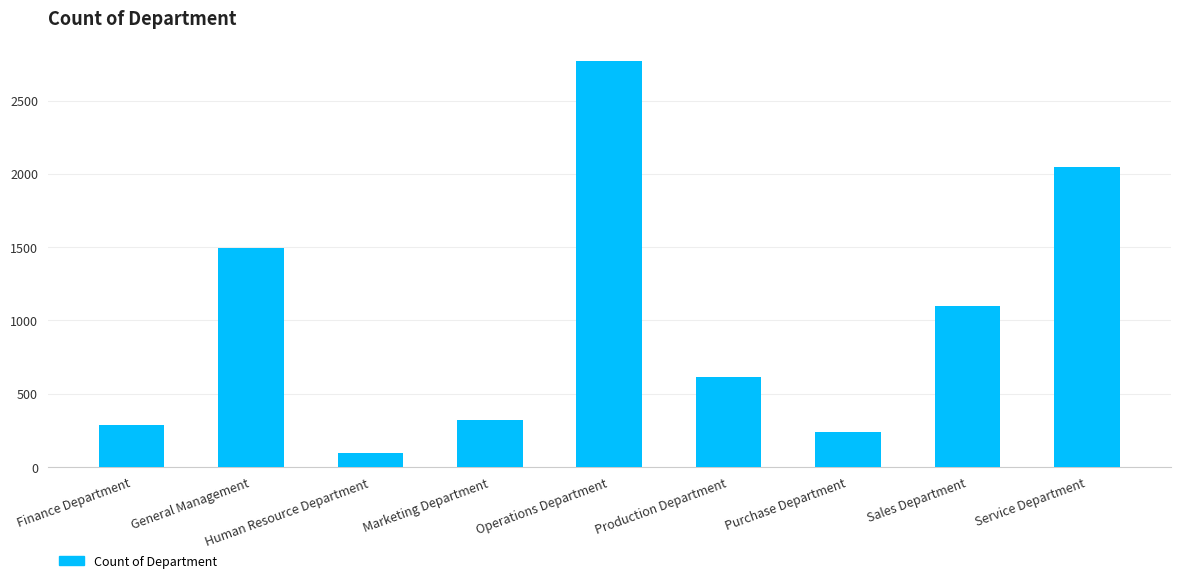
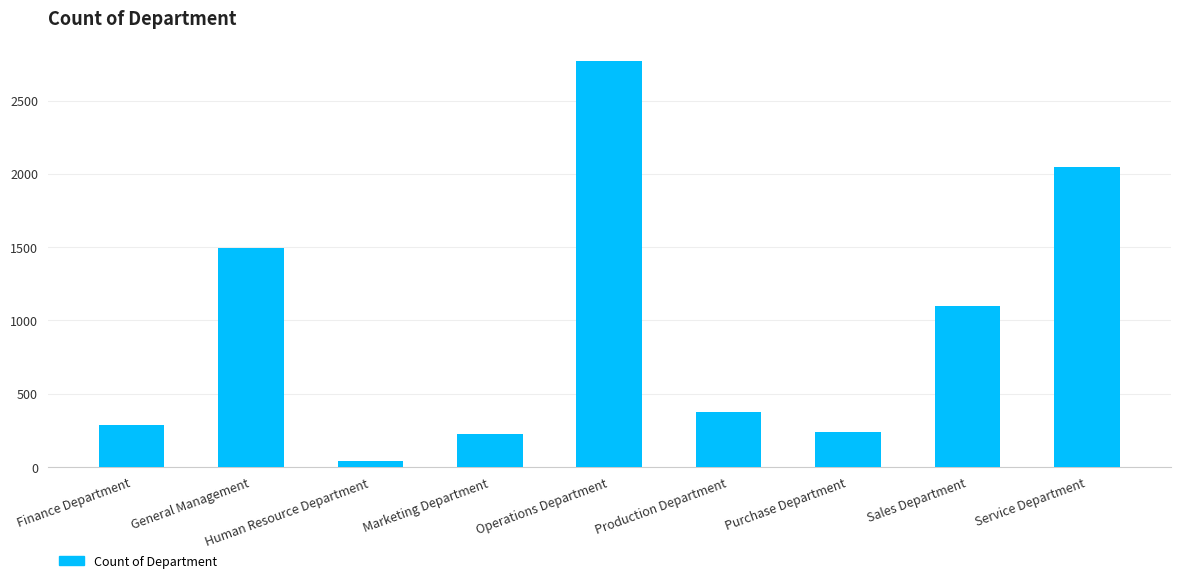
Human Resource Department: 100 -> 40
Marketing Department: 320 -> 230
Production Department: 610 -> 380
